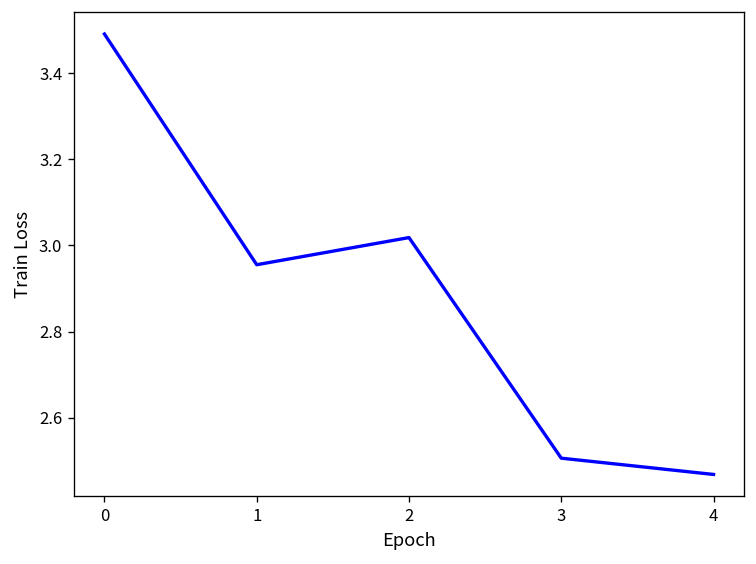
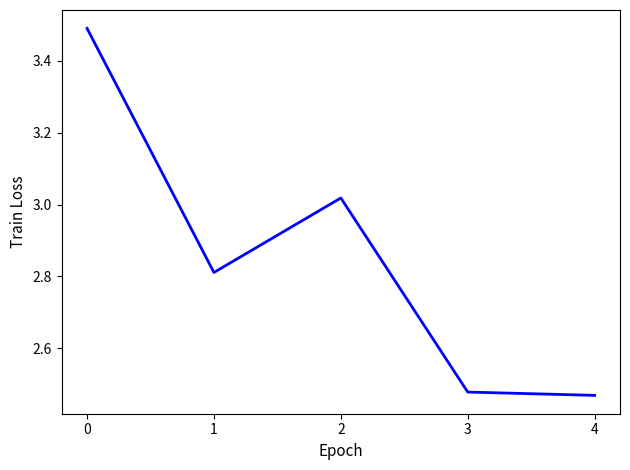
1: 2.96 -> 2.81
3: 2.51 -> 2.48
